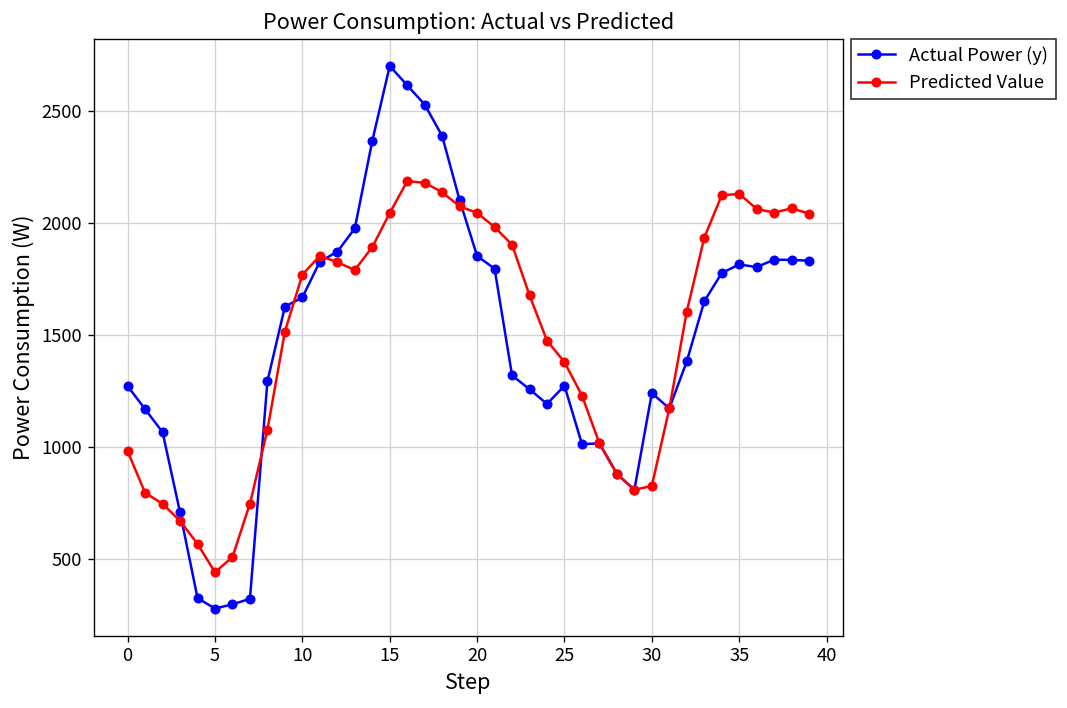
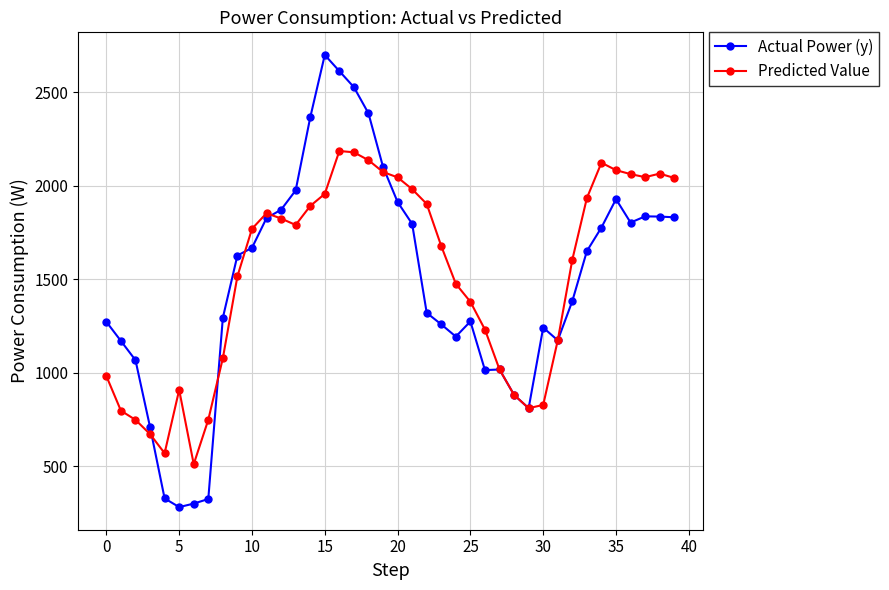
Predicted Value, 5: 440 -> 910
Predicted Value, 15: 2040 -> 1960
Actual Power (y), 20: 1850 -> 1910
Actual Power (y), 35: 1810 -> 1930
Predicted Value, 35: 2130 -> 2080
